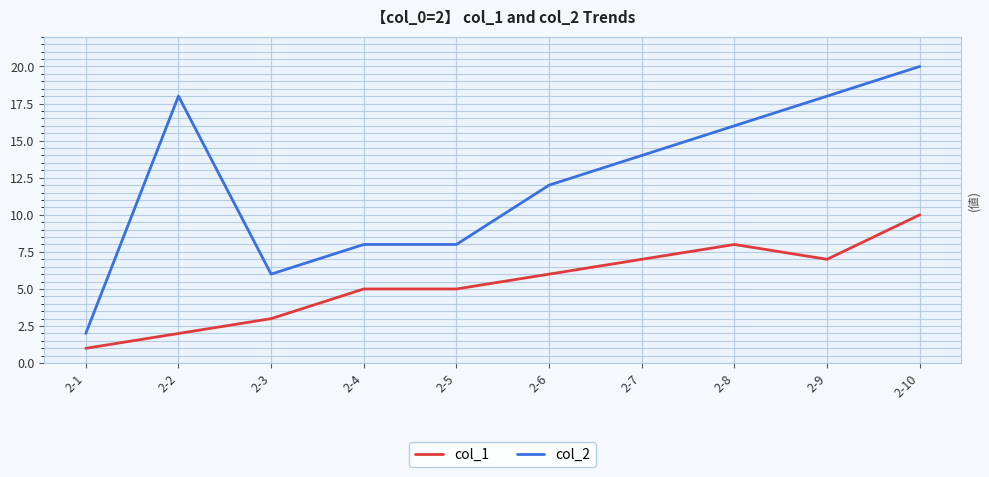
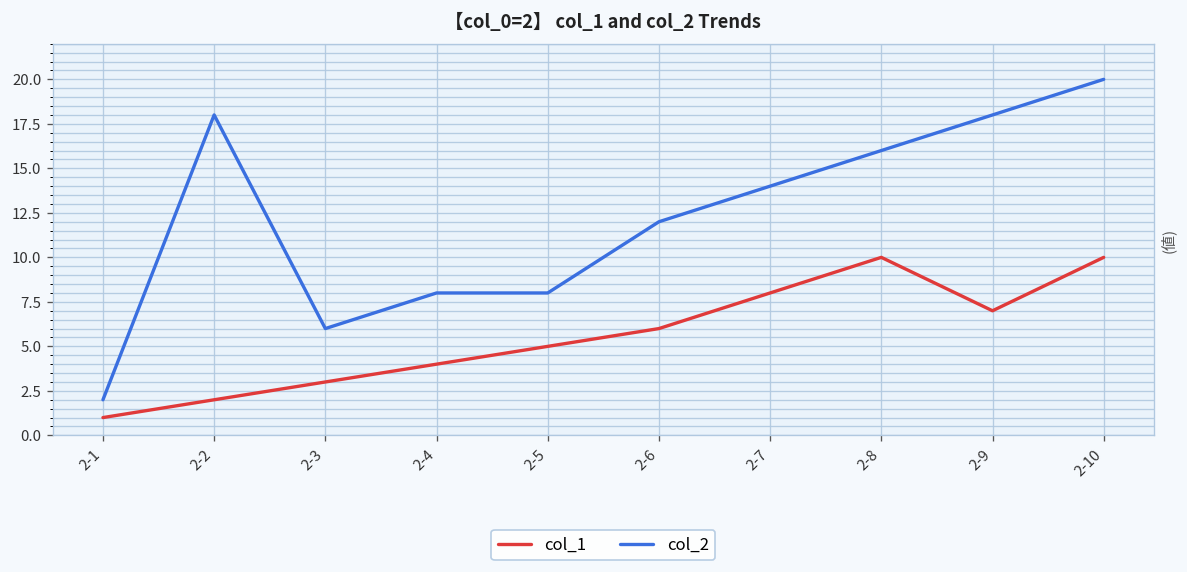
col_1, 2-4: 5 -> 4
col_1, 2-7: 7 -> 8
col_1, 2-8: 8 -> 10
